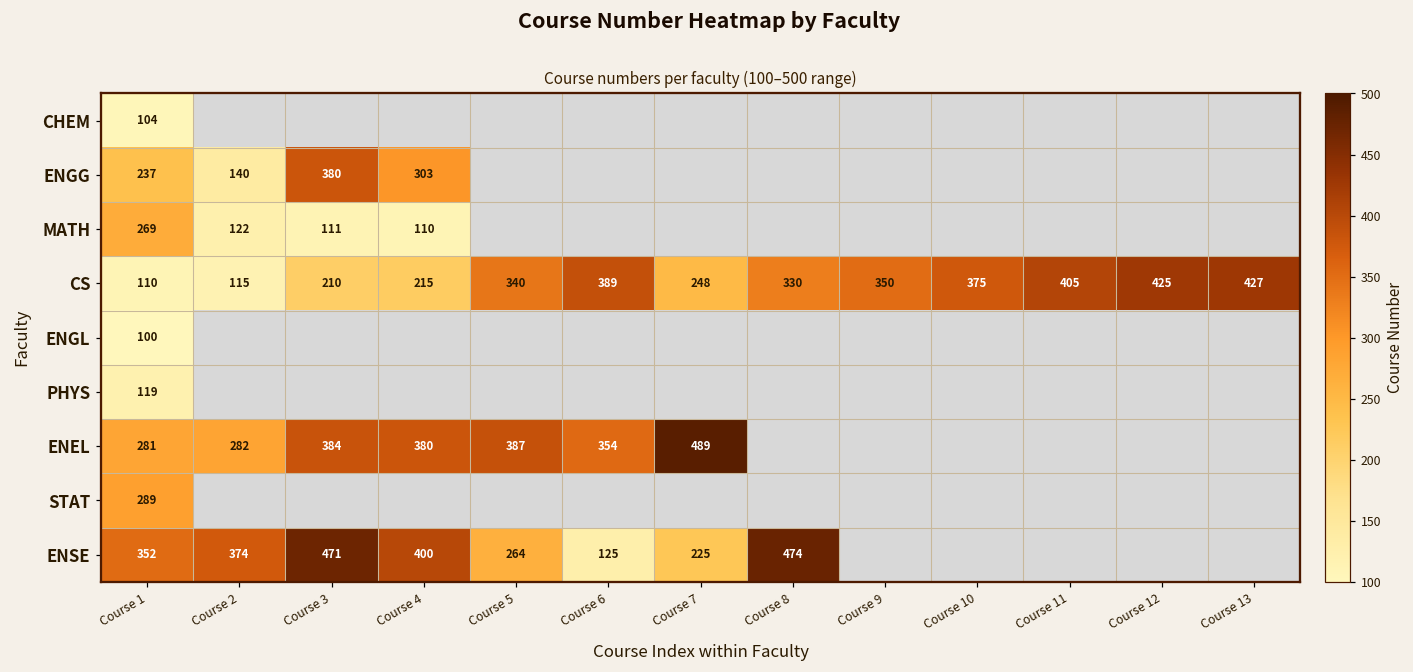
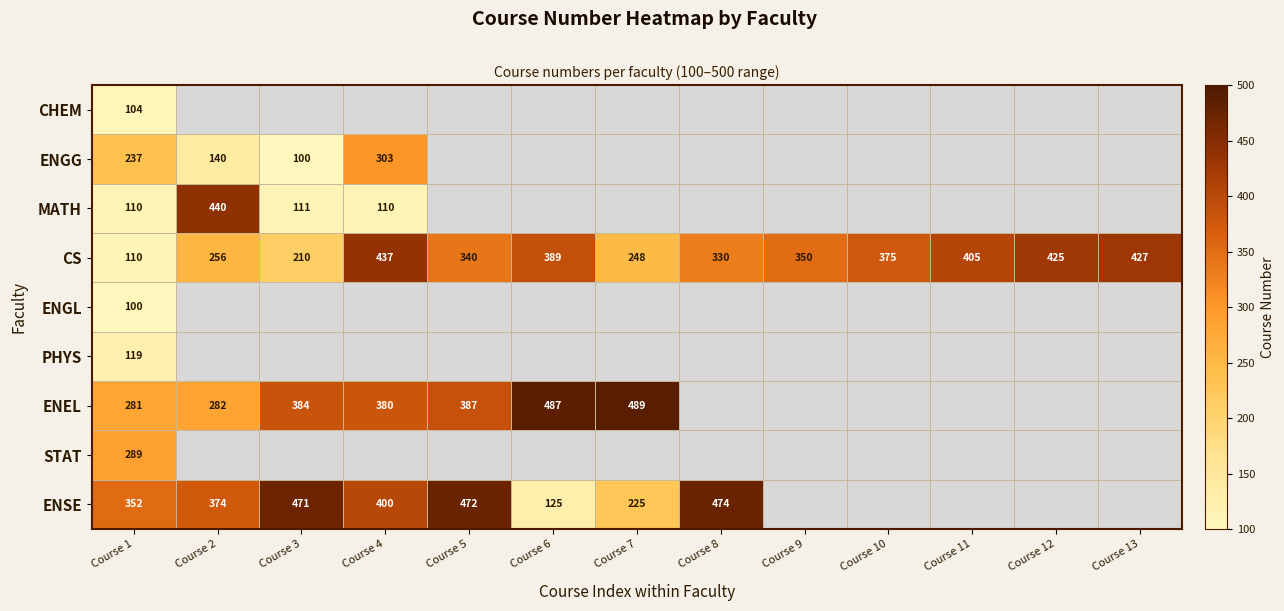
ENGG, Course 3: 380 -> 100
MATH, Course 1: 269 -> 110
MATH, Course 2: 122 -> 440
CS, Course 2: 115 -> 256
CS, Course 4: 215 -> 437
ENEL, Course 6: 354 -> 487
ENSE, Course 5: 264 -> 472
